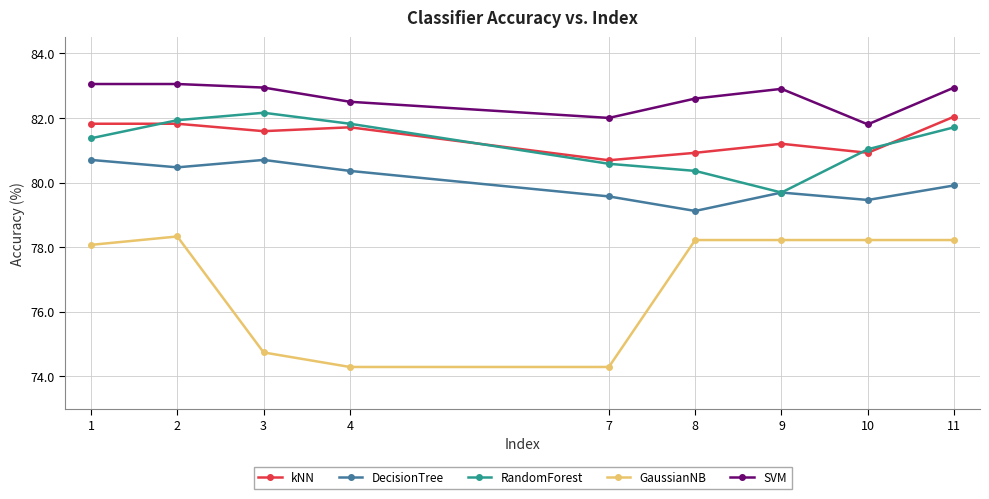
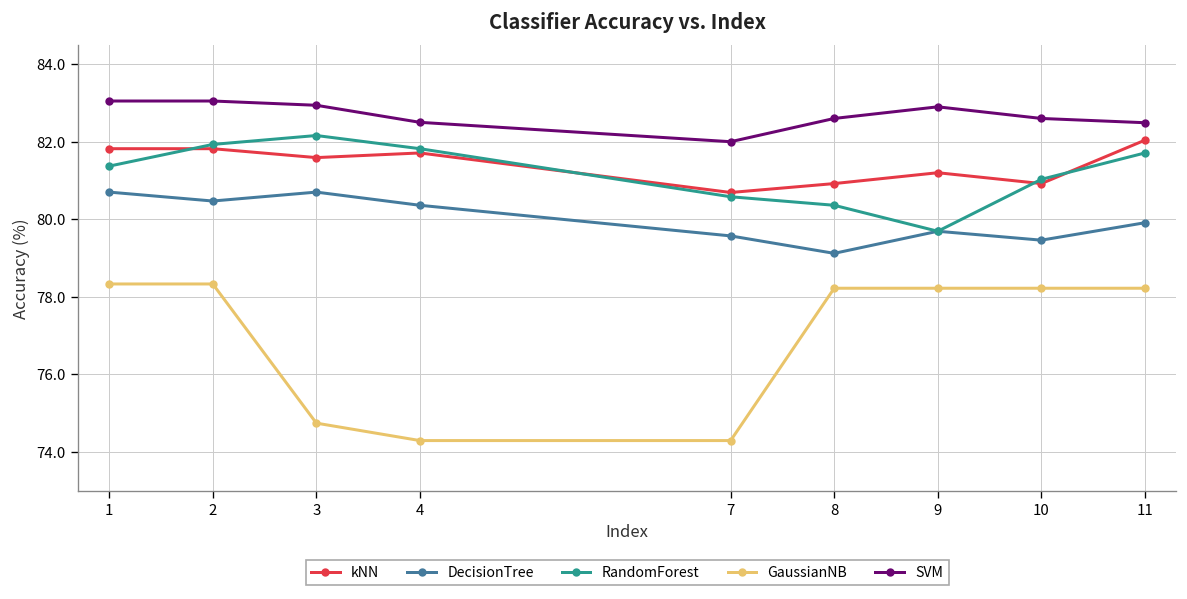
GaussianNB, 1: 78.1 -> 78.3
SVM, 10: 81.8 -> 82.6
SVM, 11: 82.9 -> 82.5
